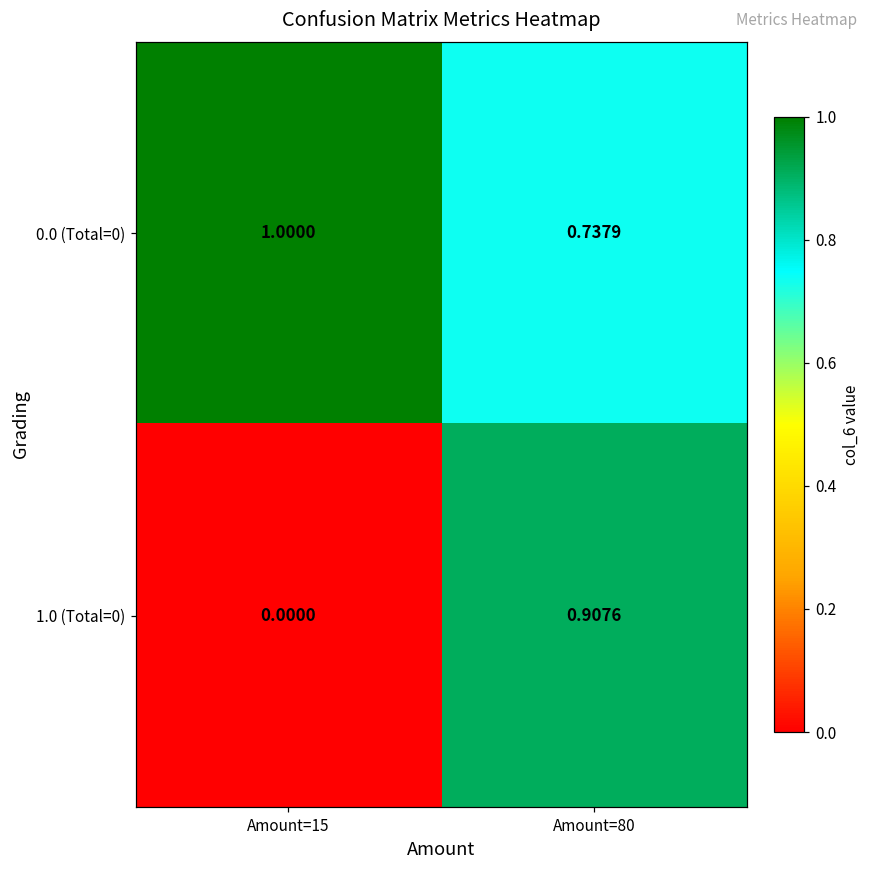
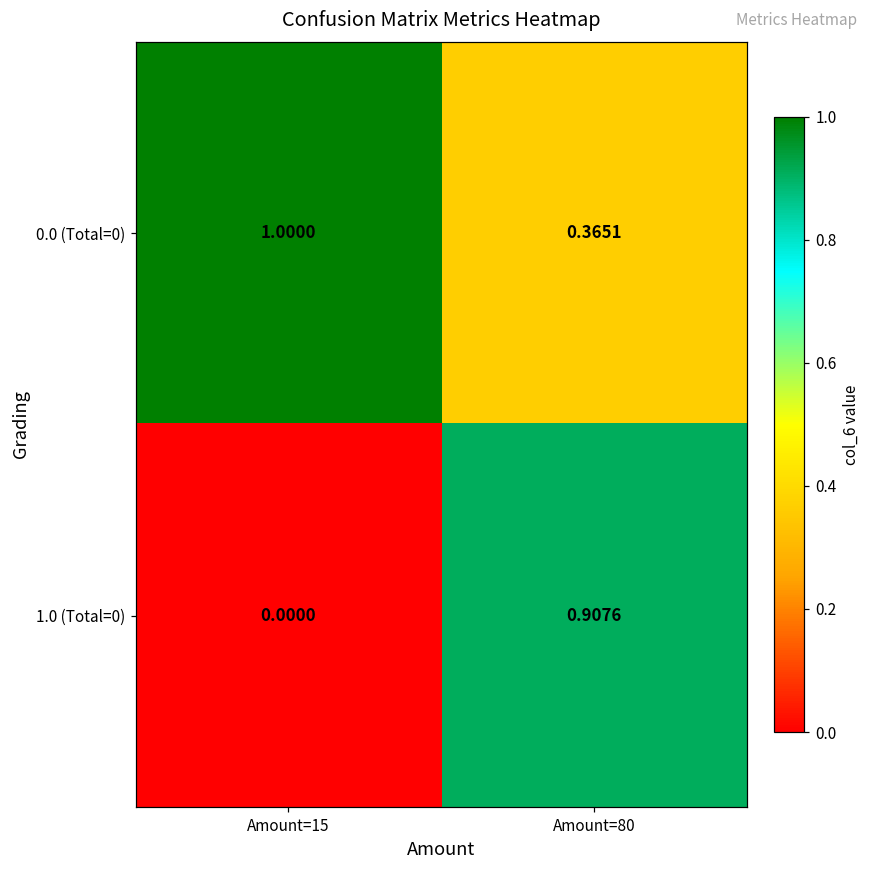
0.0 (Total=0), Amount=80: 0.7379 -> 0.3651
